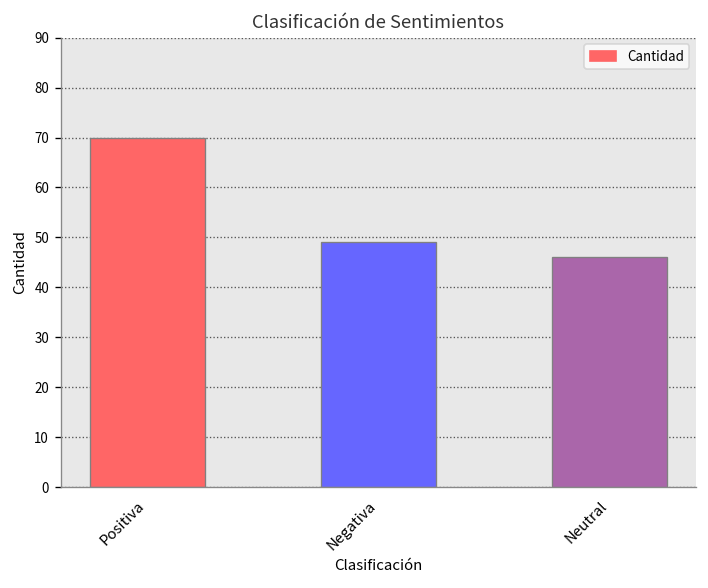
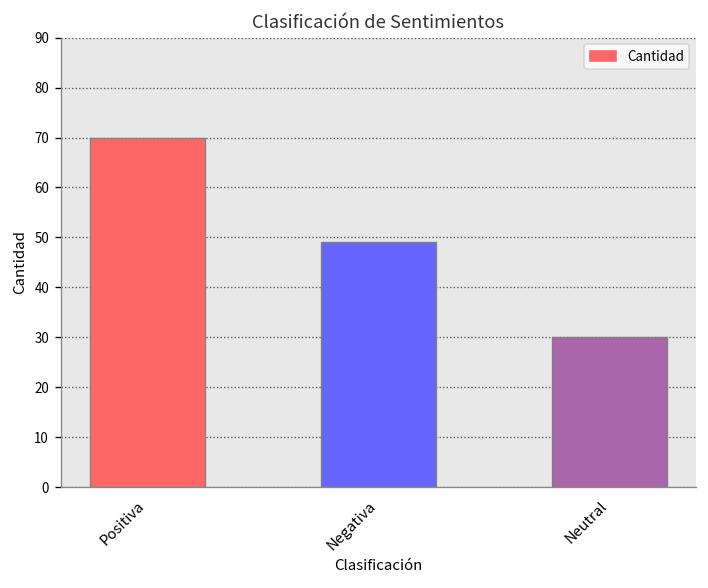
Neutral: 46 -> 30
